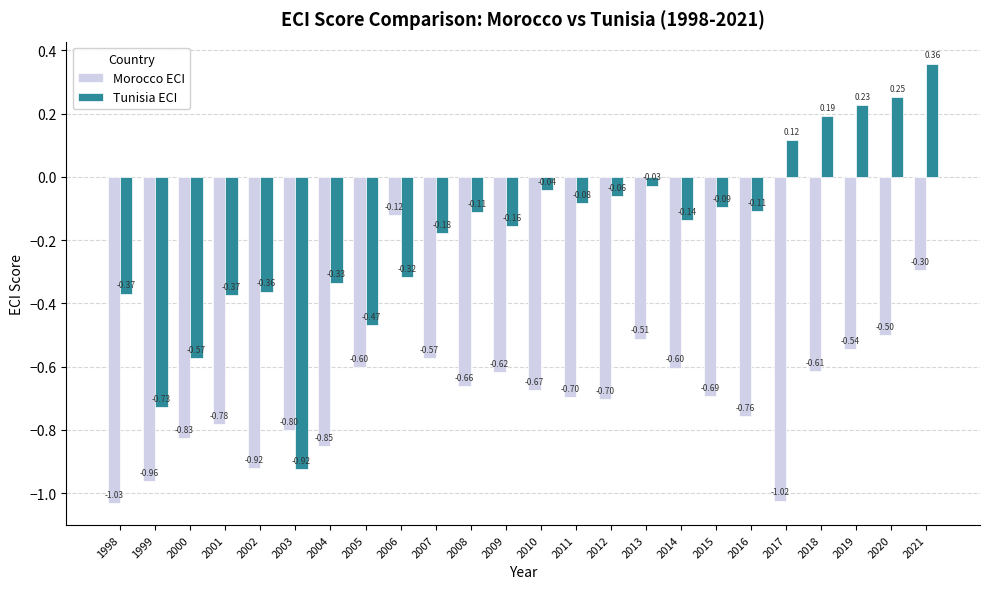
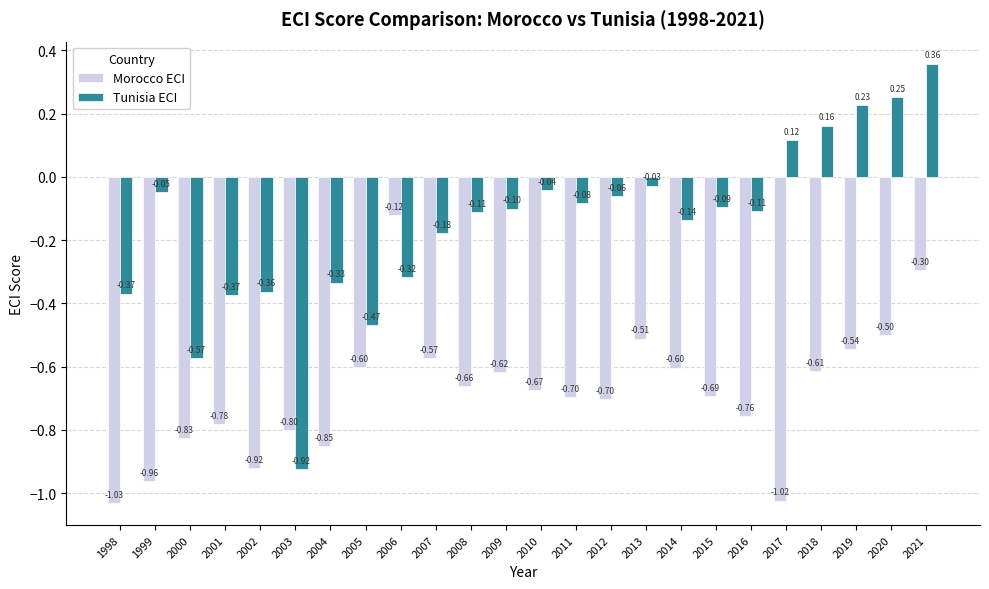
Tunisia ECI, 1999: -0.73 -> -0.05
Tunisia ECI, 2009: -0.16 -> -0.10
Tunisia ECI, 2018: 0.19 -> 0.16
